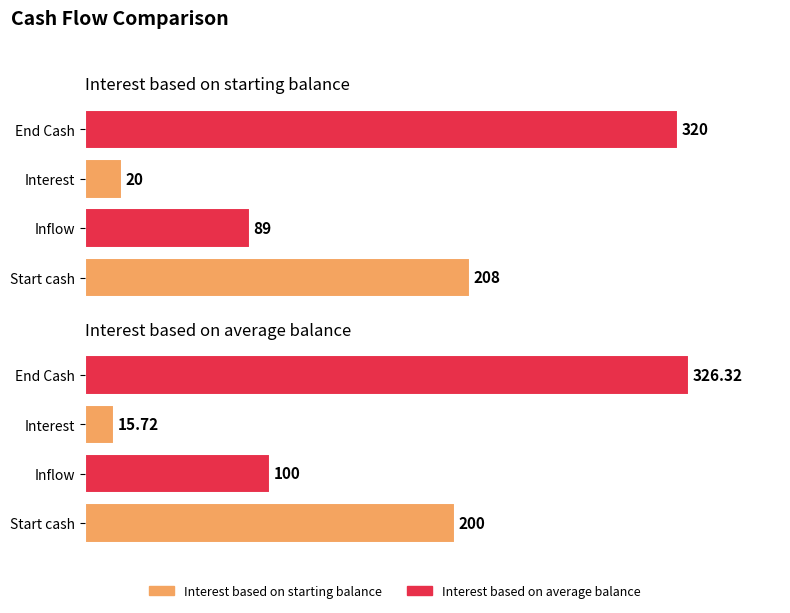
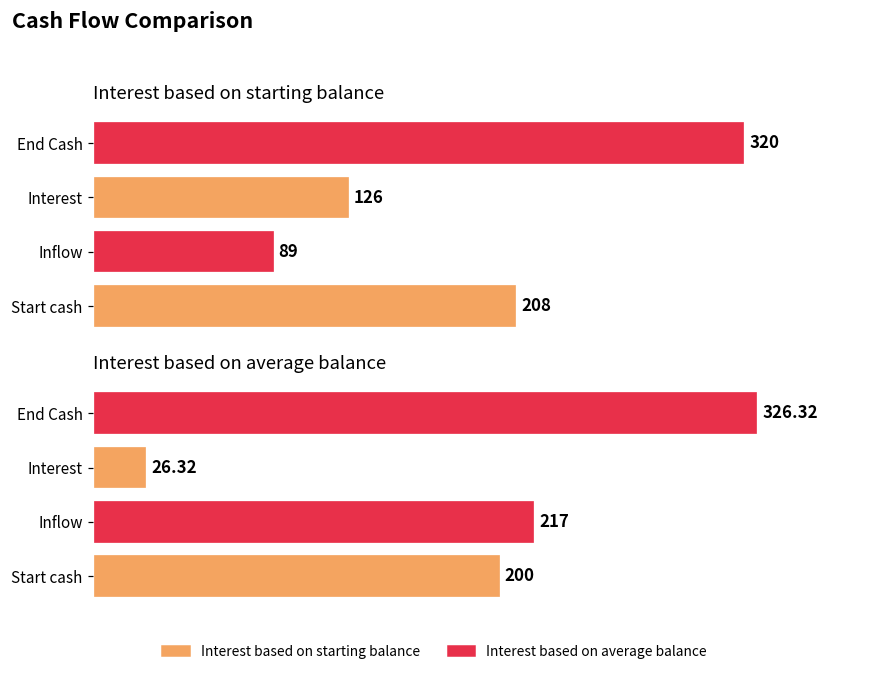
Interest based on starting balance, Interest: 20 -> 126
Interest based on average balance, Interest: 15.72 -> 26.32
Interest based on average balance, Inflow: 100 -> 217
